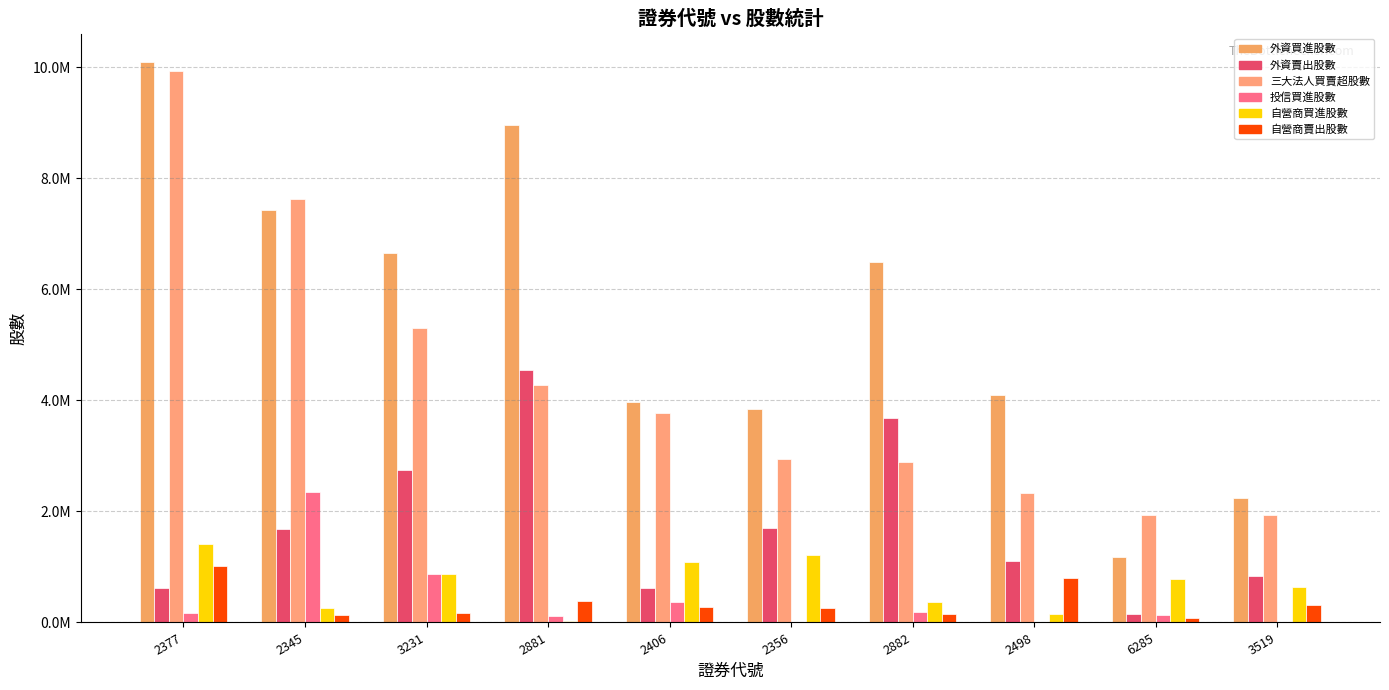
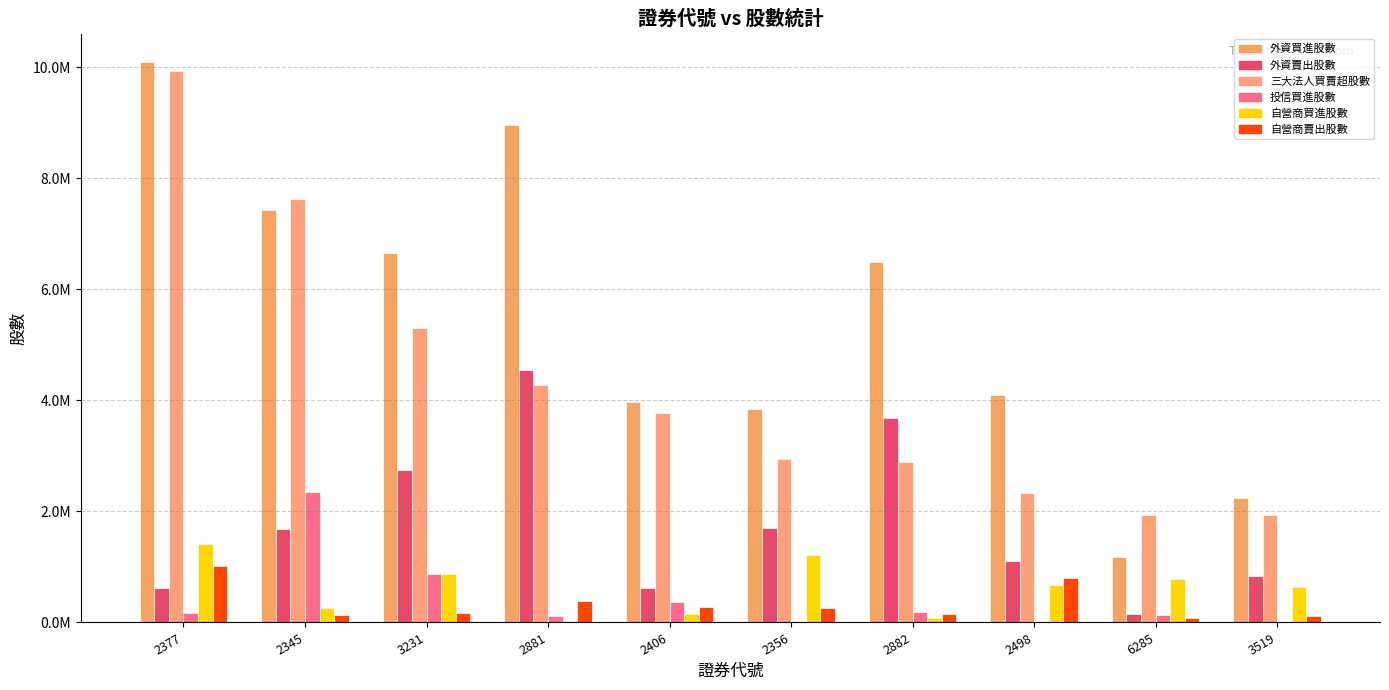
自營商買進股數, 2406: 1100000 -> 100000
自營商買進股數, 2882: 400000 -> 100000
自營商買進股數, 2498: 200000 -> 700000
自營商賣出股數, 3519: 300000 -> 100000
